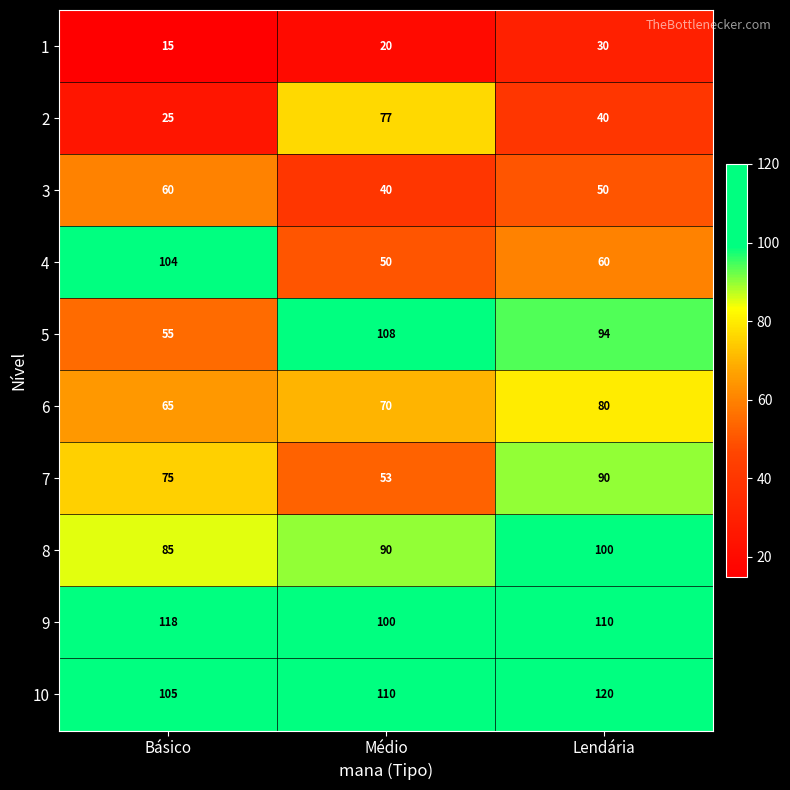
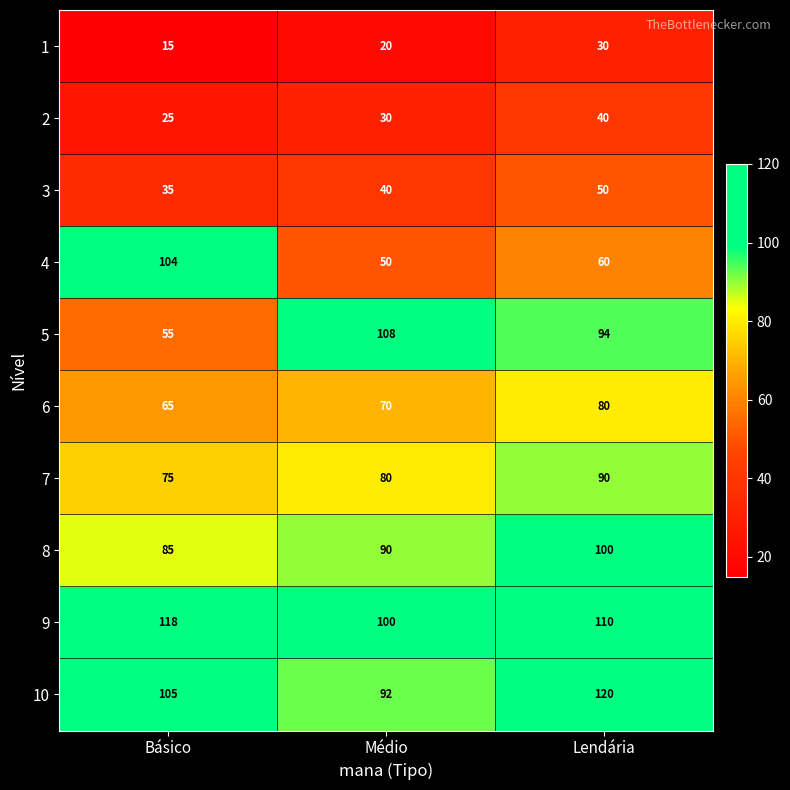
2, Médio: 77 -> 30
3, Básico: 60 -> 35
7, Médio: 53 -> 80
10, Médio: 110 -> 92
